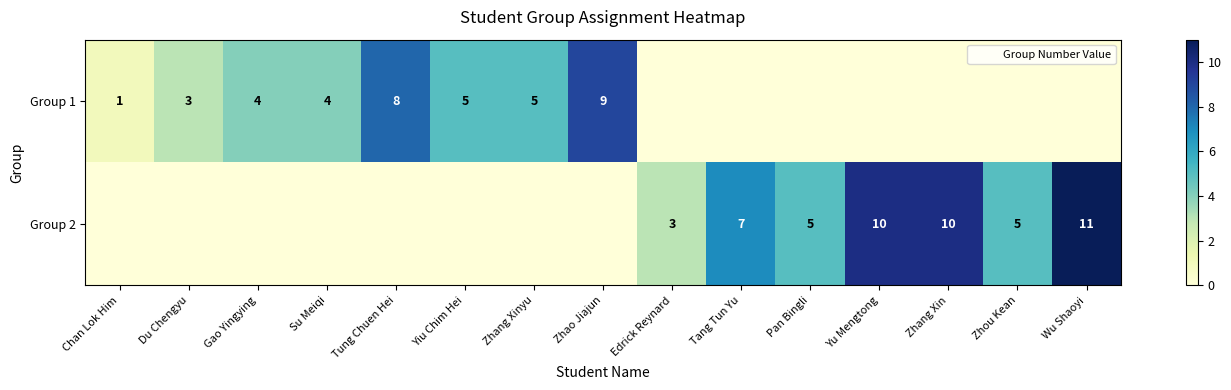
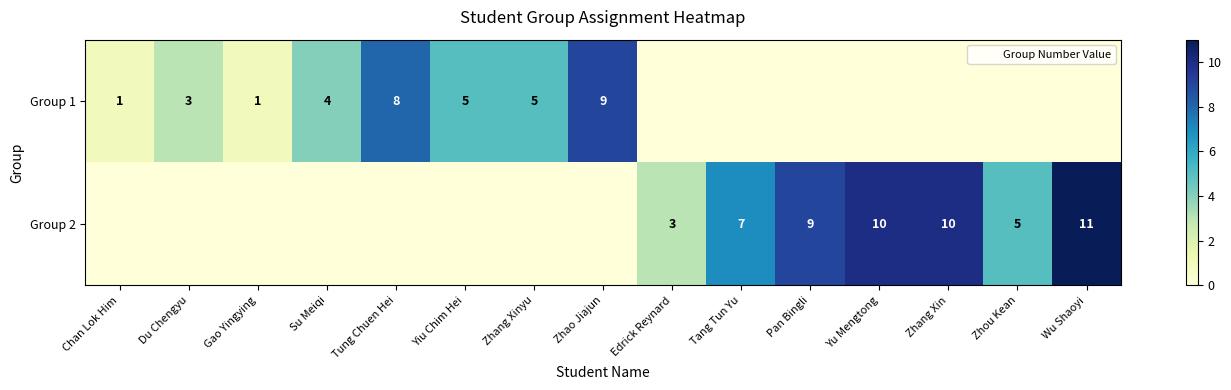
Group 1, Gao Yingying: 4 -> 1
Group 2, Pan Bingli: 5 -> 9
